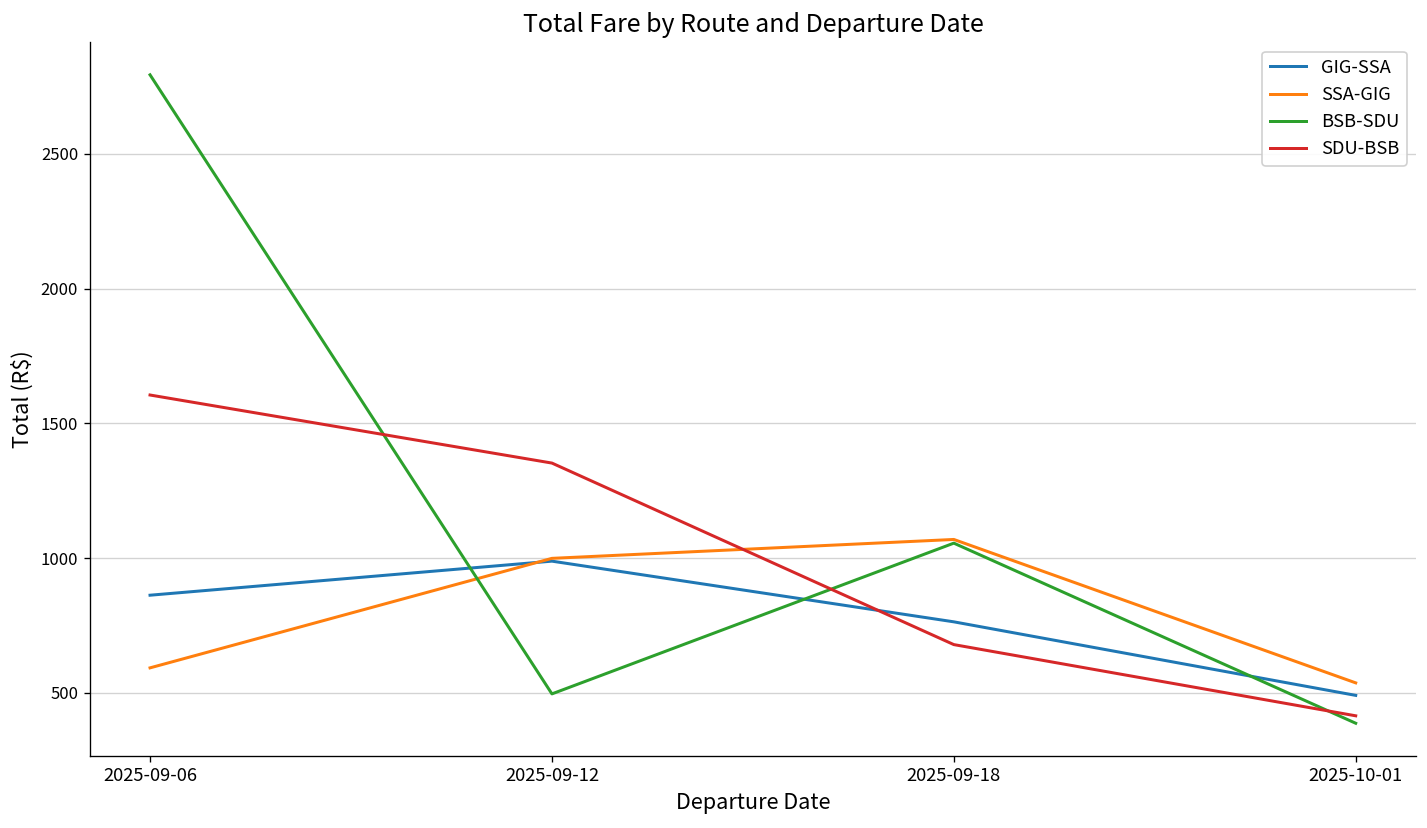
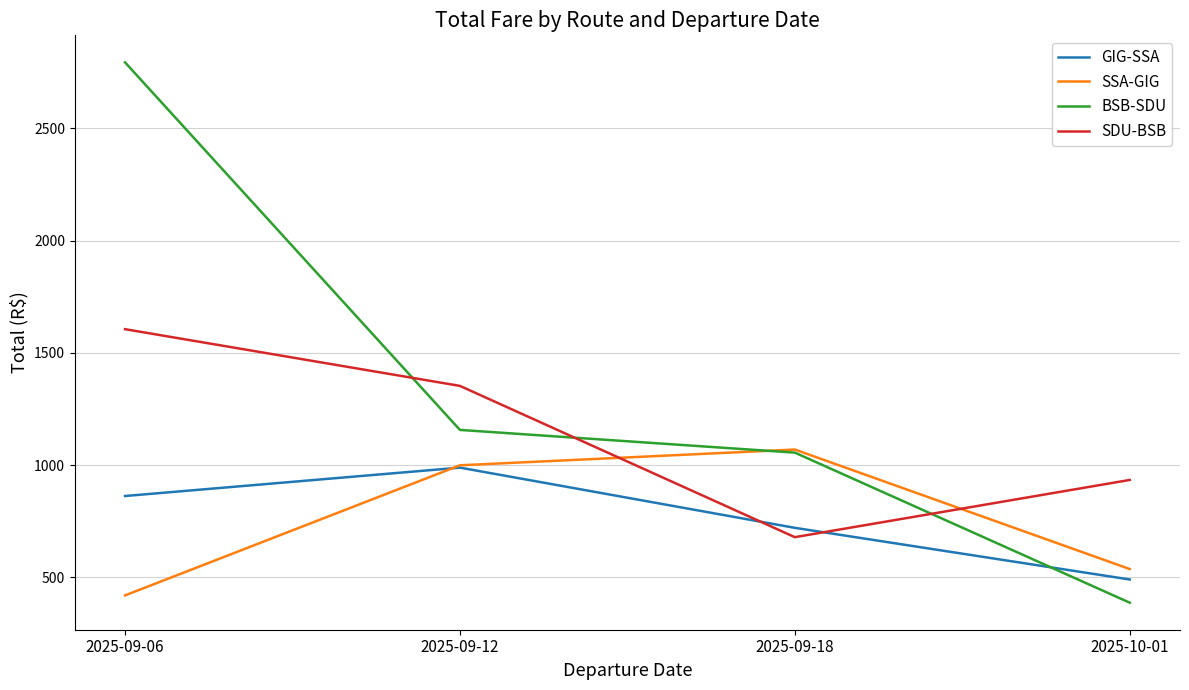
SSA-GIG, 2025-09-06: 590 -> 420
BSB-SDU, 2025-09-12: 500 -> 1160
GIG-SSA, 2025-09-18: 760 -> 720
SDU-BSB, 2025-10-01: 410 -> 930
